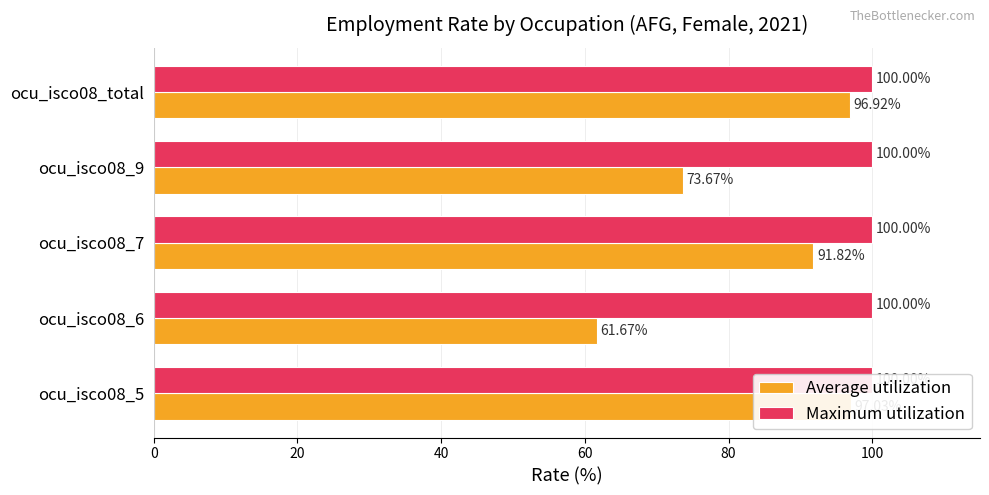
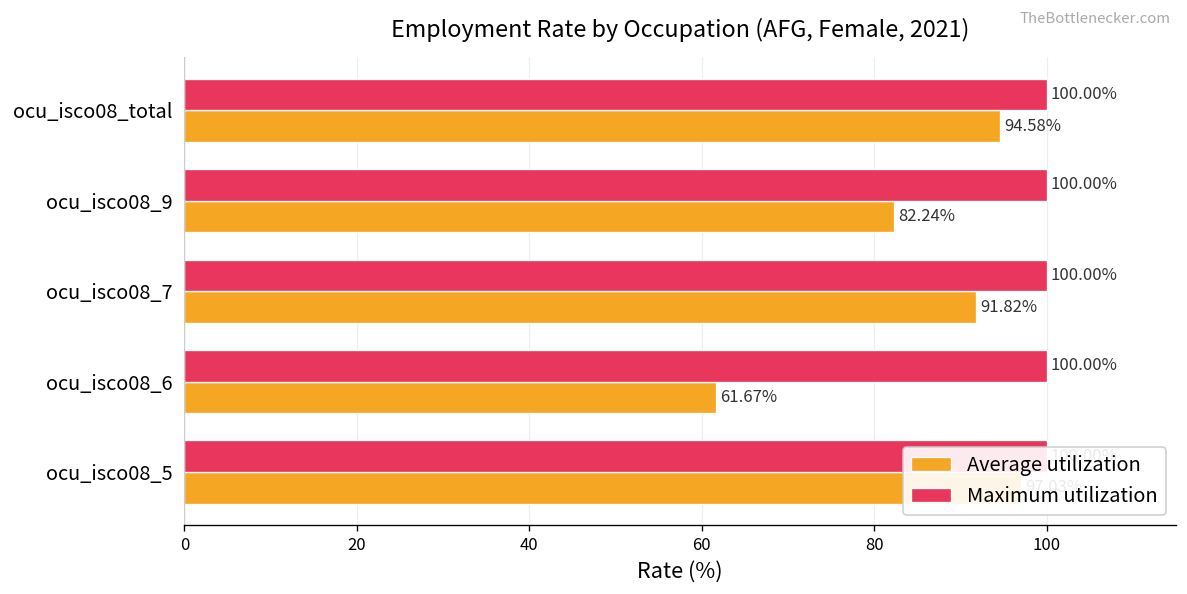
Average utilization, ocu_isco08_total: 96.92% -> 94.58%
Average utilization, ocu_isco08_9: 73.67% -> 82.24%
